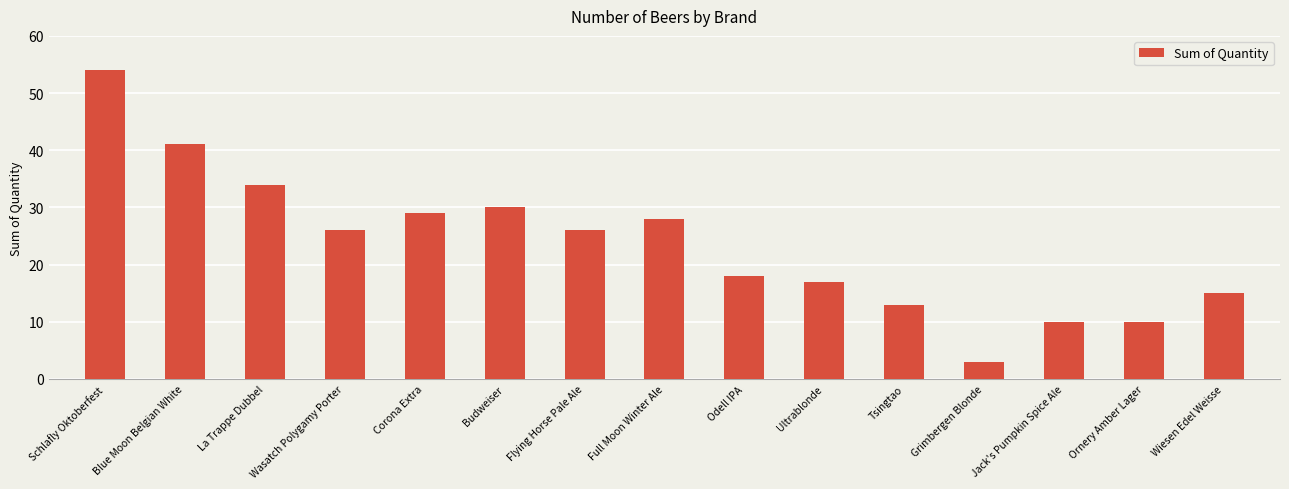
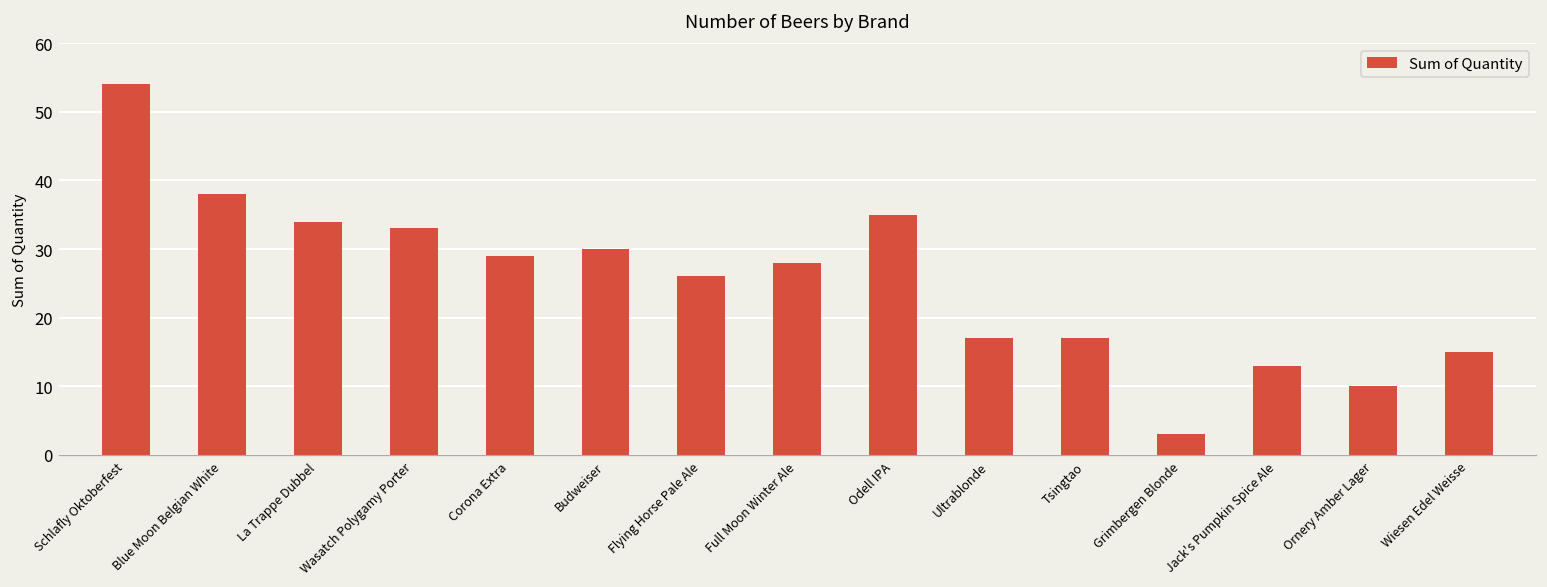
Blue Moon Belgian White: 41 -> 38
Wasatch Polygamy Porter: 26 -> 33
Odell IPA: 18 -> 35
Tsingtao: 13 -> 17
Jack's Pumpkin Spice Ale: 10 -> 13
